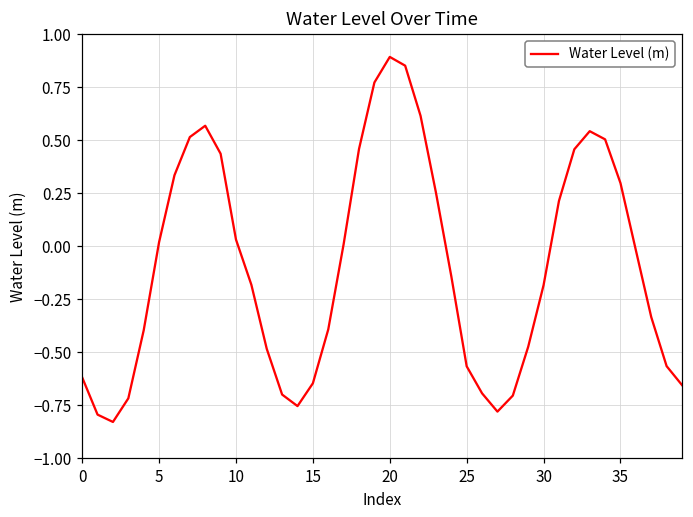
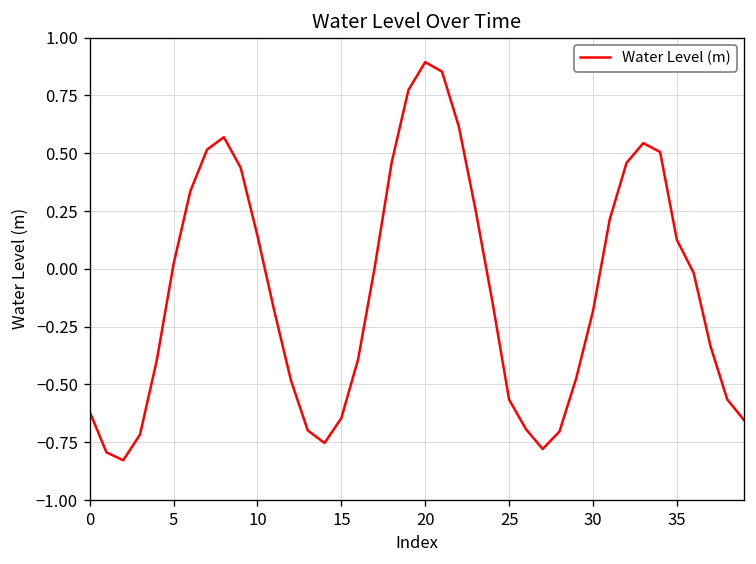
10: 0.03 -> 0.14
35: 0.30 -> 0.13
